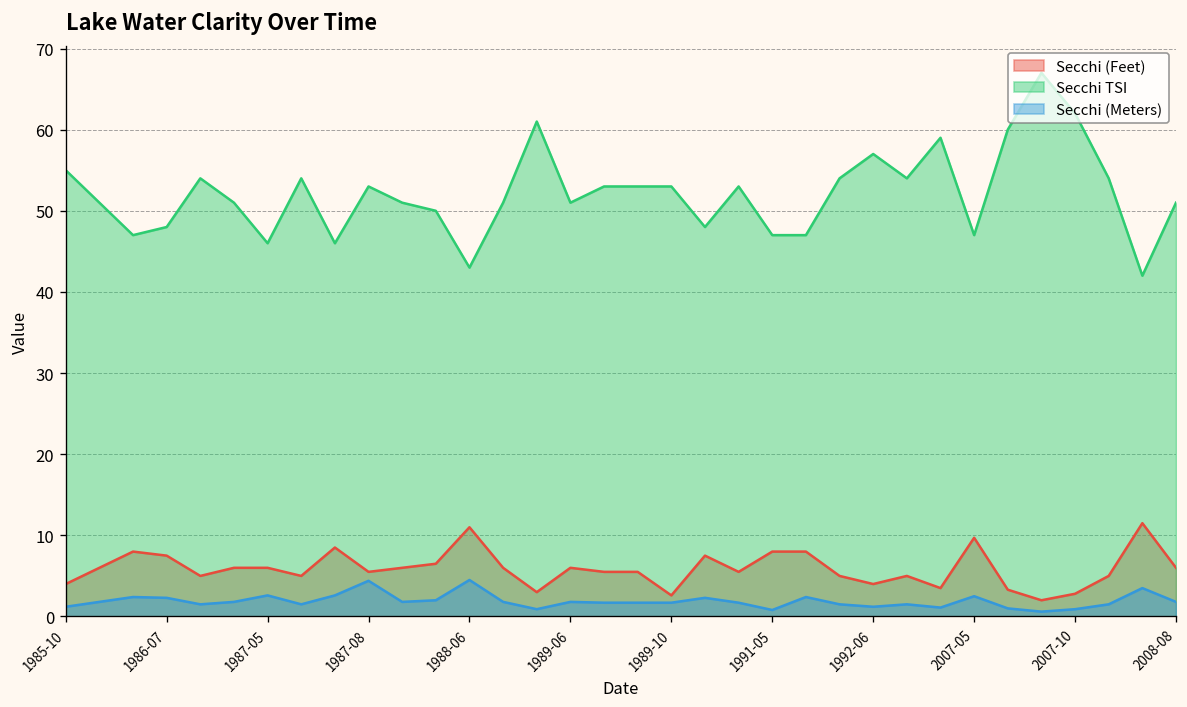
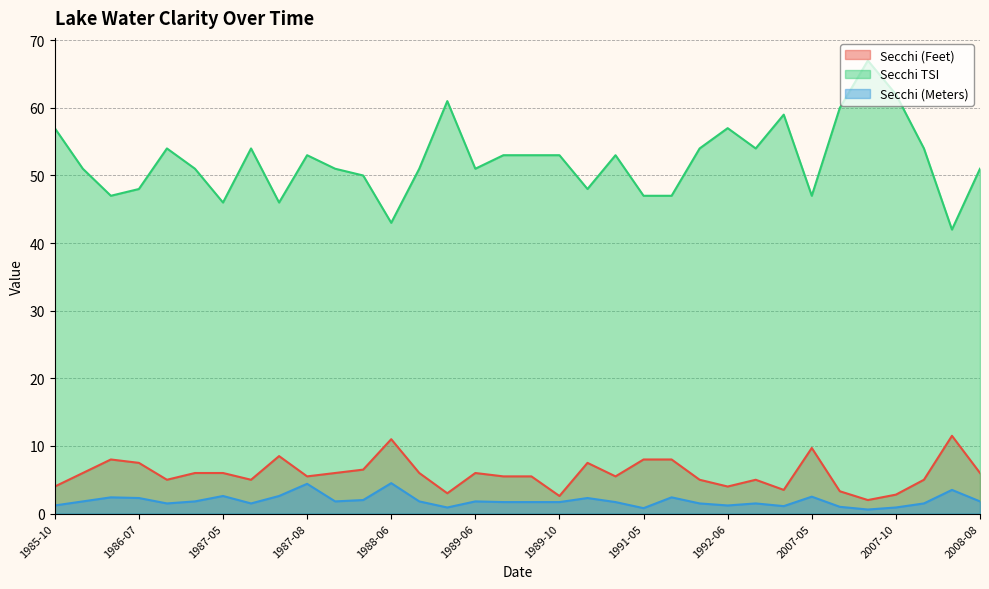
Secchi TSI, 1985-10: 55 -> 57
